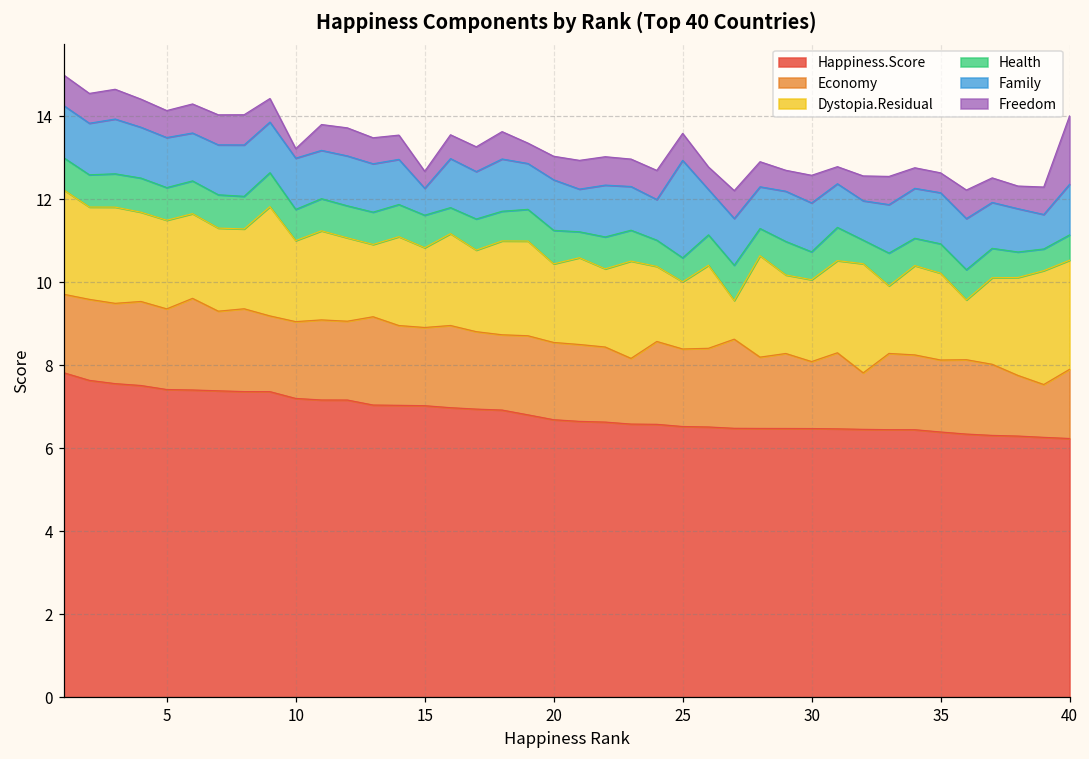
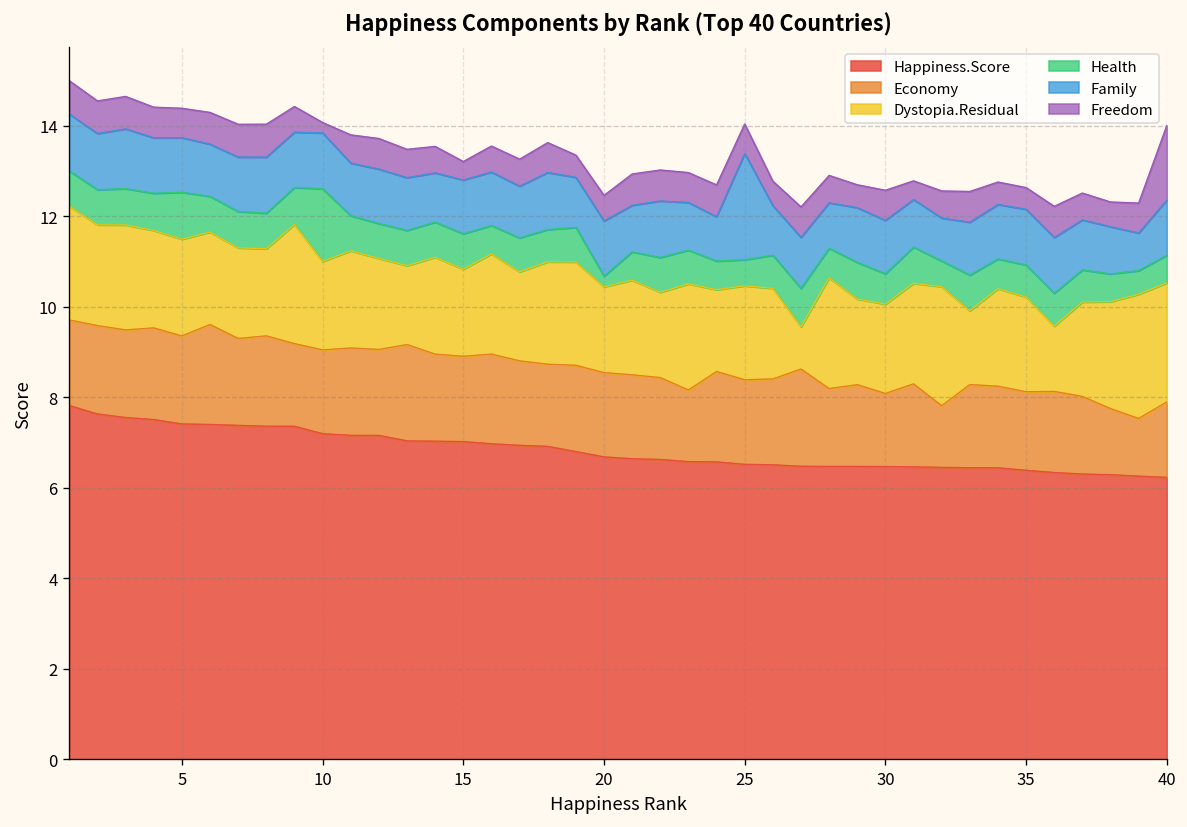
Health, 5: 0.8 -> 1.0
Health, 10: 0.8 -> 1.6
Family, 15: 0.7 -> 1.2
Health, 20: 0.8 -> 0.2
Dystopia.Residual, 25: 1.6 -> 2.1
